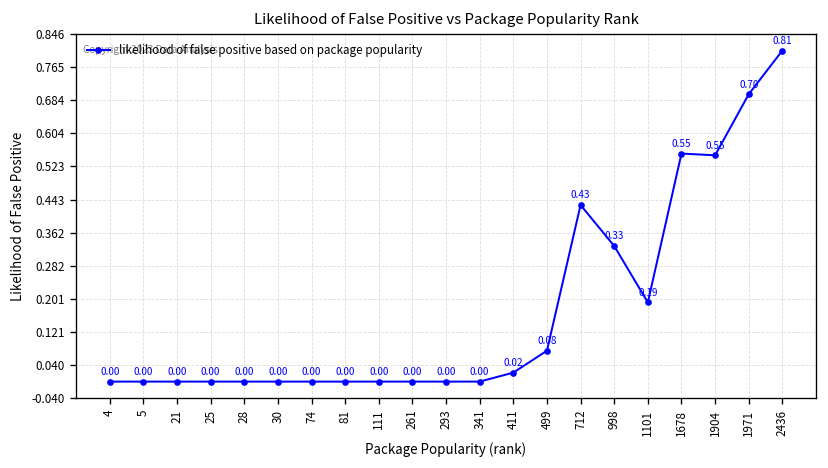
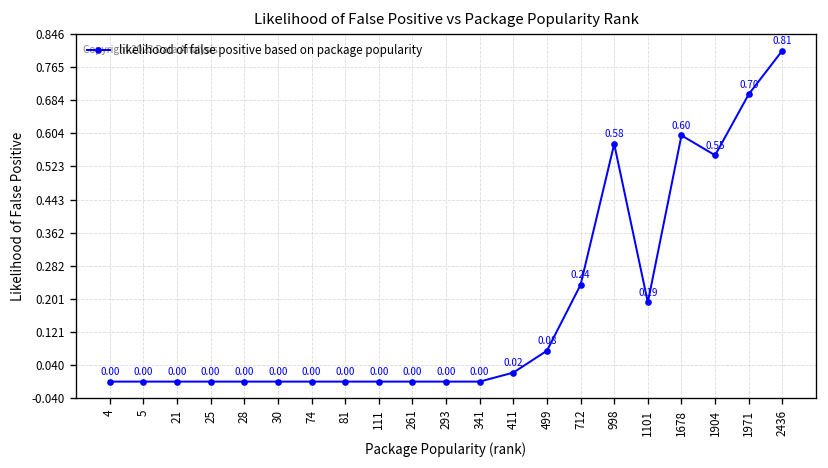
712: 0.43 -> 0.24
998: 0.33 -> 0.58
1678: 0.55 -> 0.60
